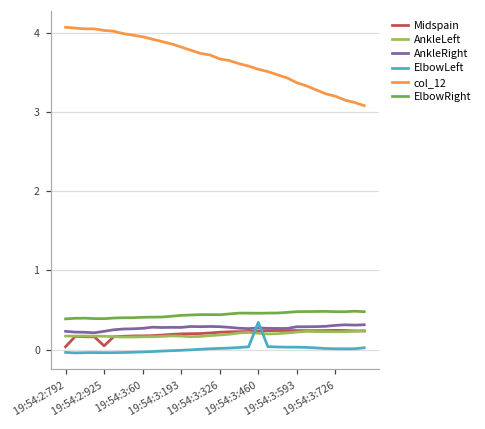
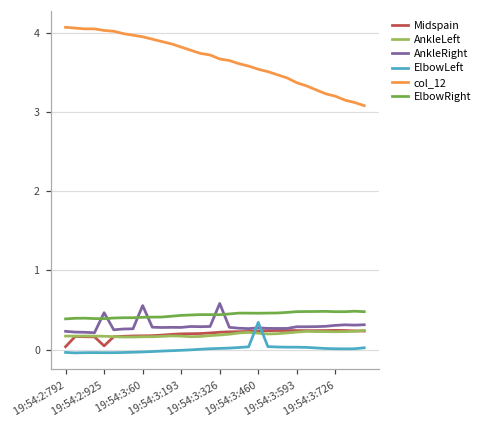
AnkleRight, 19:54:2:925: 0.2 -> 0.5
AnkleRight, 19:54:3:60: 0.3 -> 0.6
AnkleRight, 19:54:3:326: 0.3 -> 0.6
